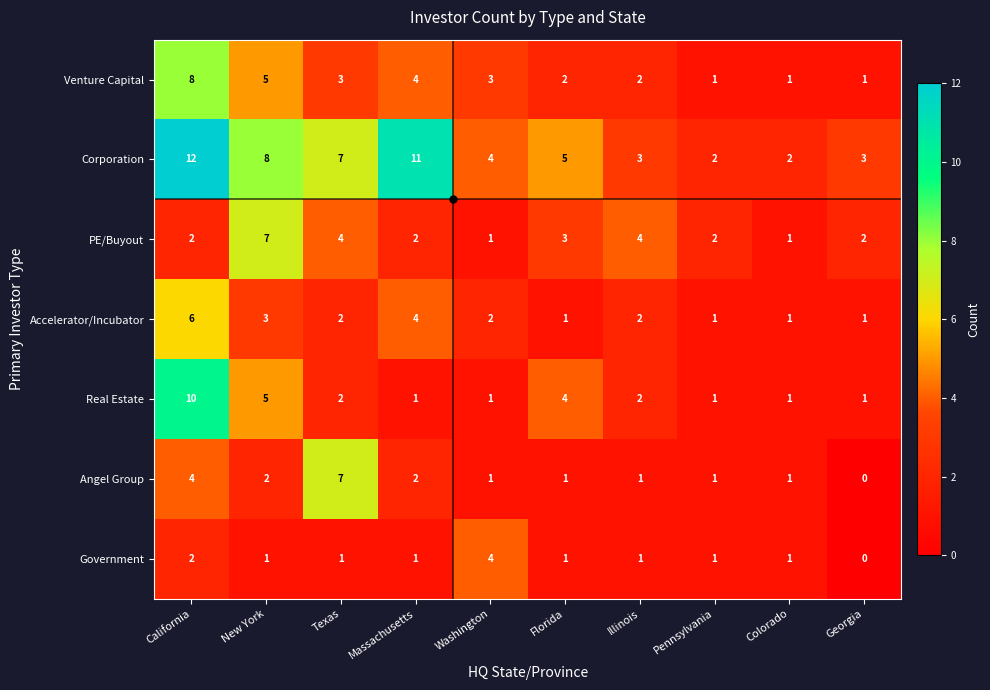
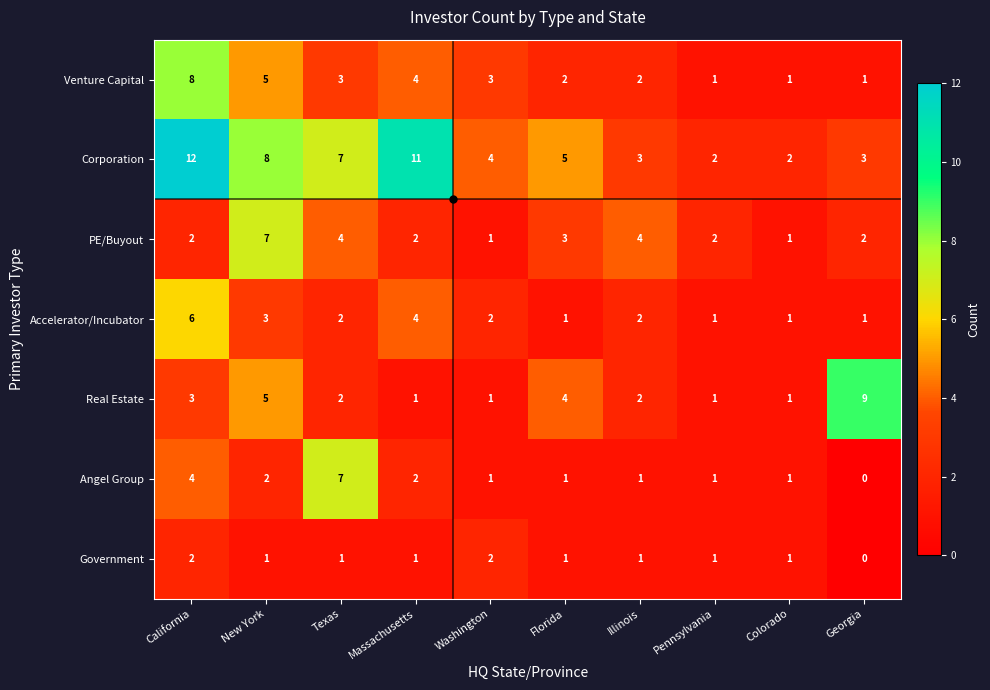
Real Estate, California: 10 -> 3
Real Estate, Georgia: 1 -> 9
Government, Washington: 4 -> 2
